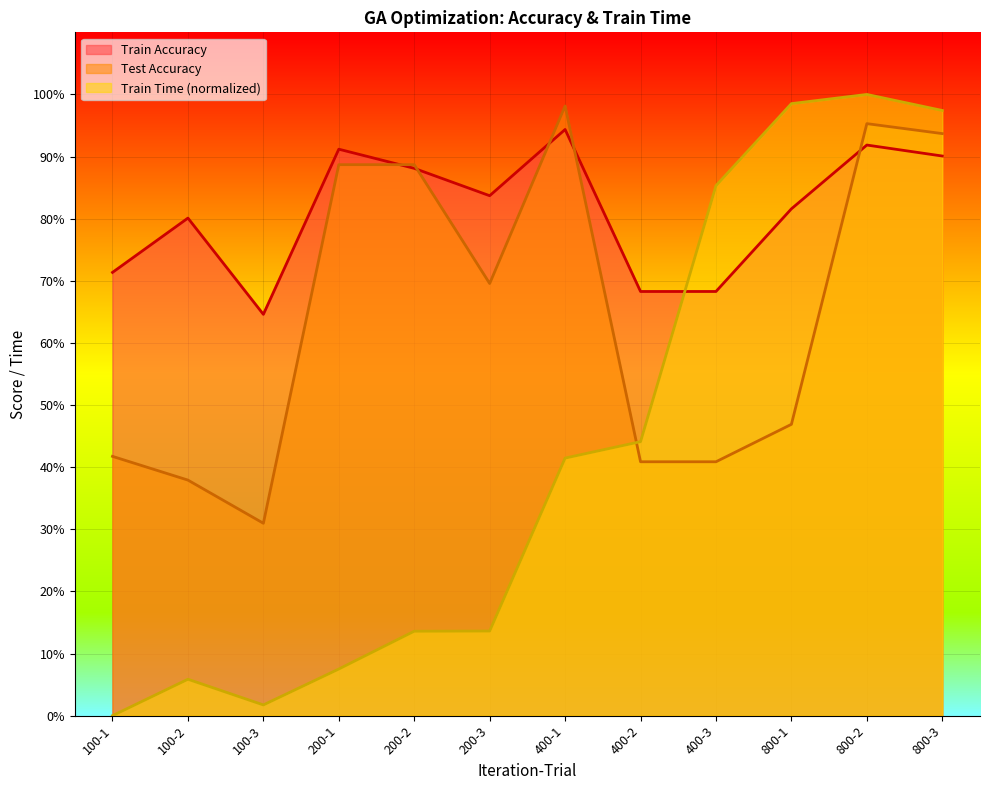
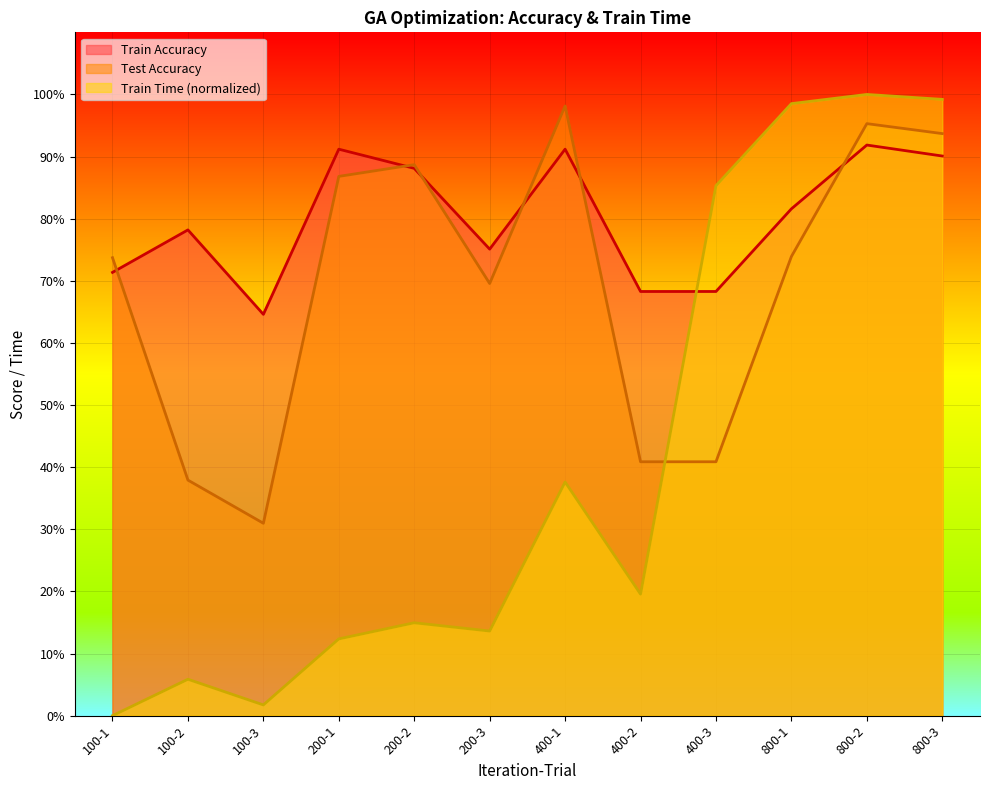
Test Accuracy, 100-1: 42% -> 74%
Train Accuracy, 100-2: 80% -> 78%
Test Accuracy, 200-1: 89% -> 87%
Train Time (normalized), 200-1: 8% -> 12%
Train Time (normalized), 200-2: 14% -> 15%
Train Accuracy, 200-3: 84% -> 75%
Train Accuracy, 400-1: 94% -> 91%
Train Time (normalized), 400-1: 41% -> 38%
Train Time (normalized), 400-2: 44% -> 20%
Test Accuracy, 800-1: 47% -> 74%
Train Time (normalized), 800-3: 97% -> 99%
